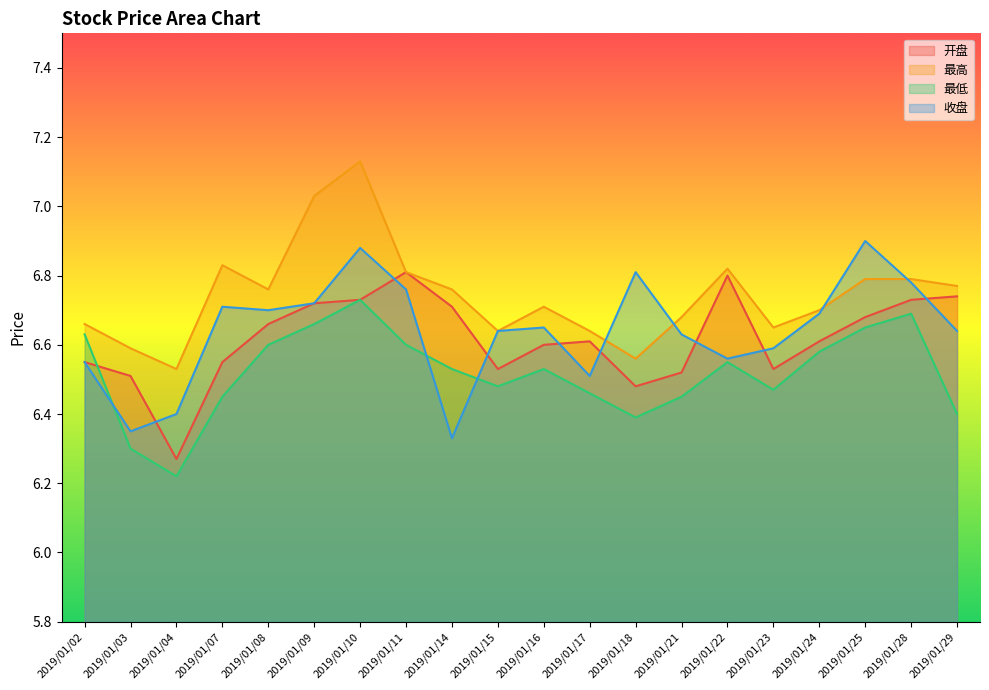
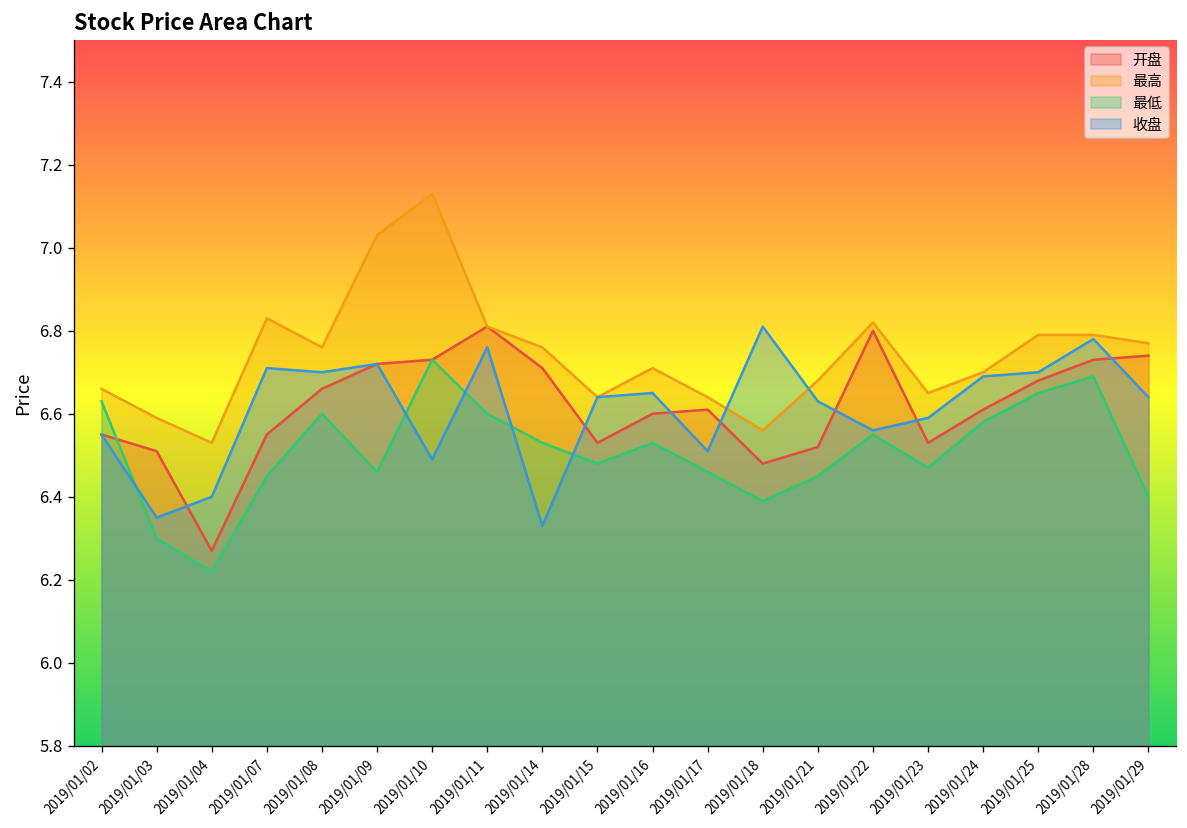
最低, 2019/01/09: 6.66 -> 6.46
收盘, 2019/01/10: 6.88 -> 6.49
收盘, 2019/01/25: 6.9 -> 6.7
